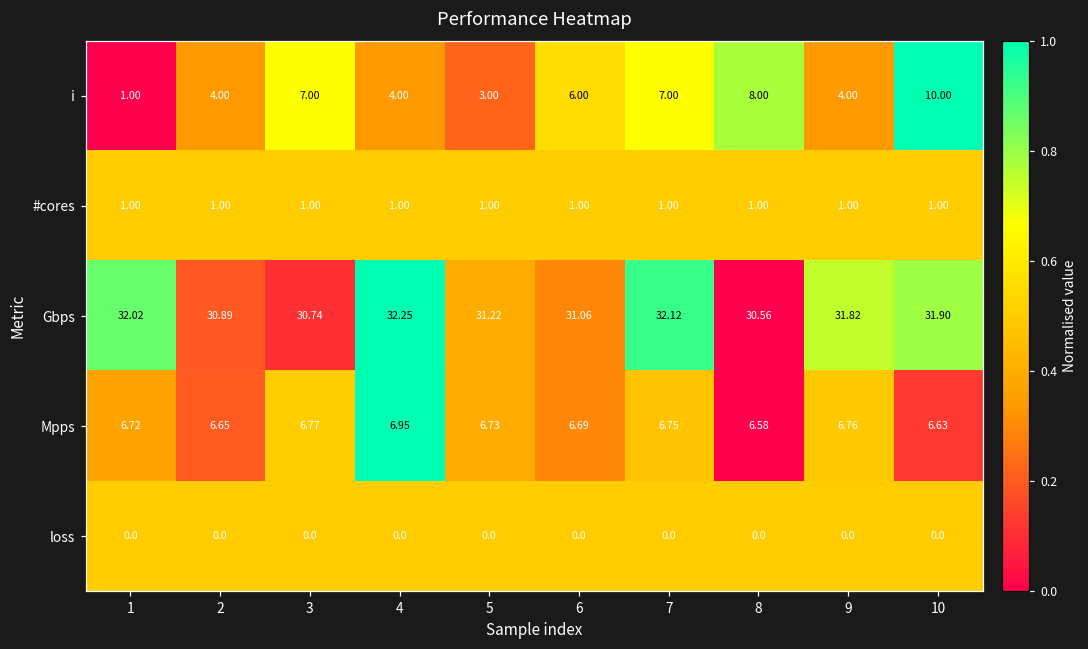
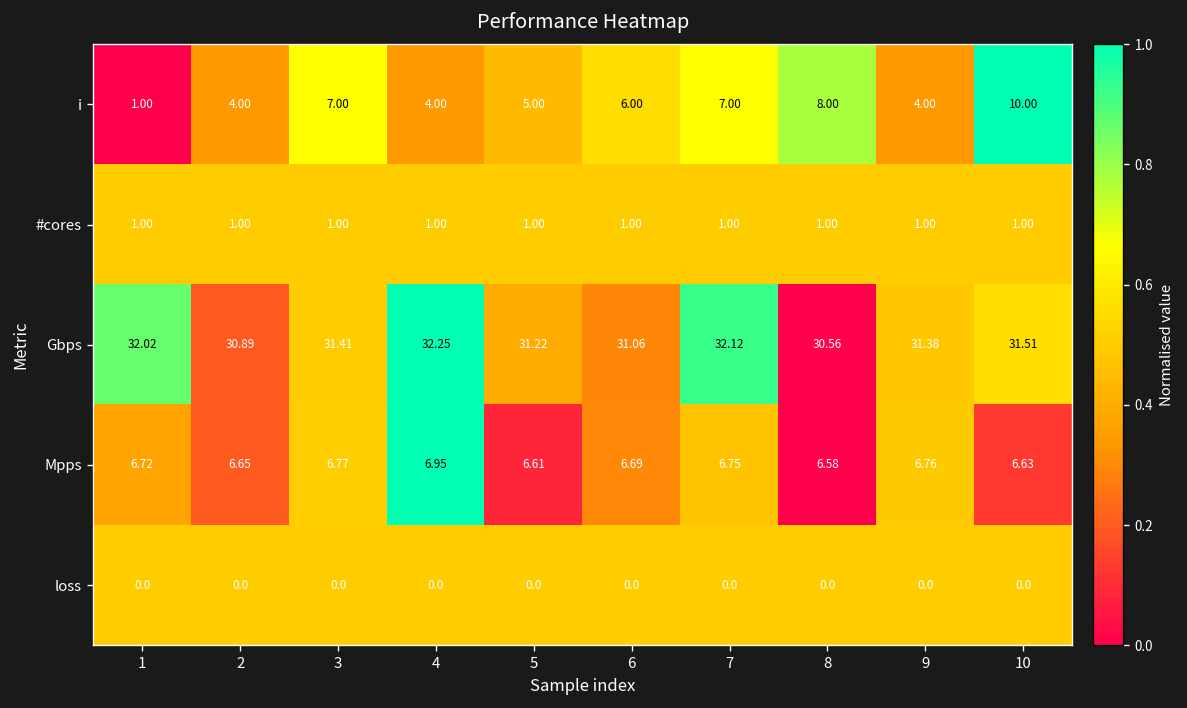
i, 5: 3.00 -> 5.00
Gbps, 3: 30.74 -> 31.41
Gbps, 9: 31.82 -> 31.38
Gbps, 10: 31.90 -> 31.51
Mpps, 5: 6.73 -> 6.61
